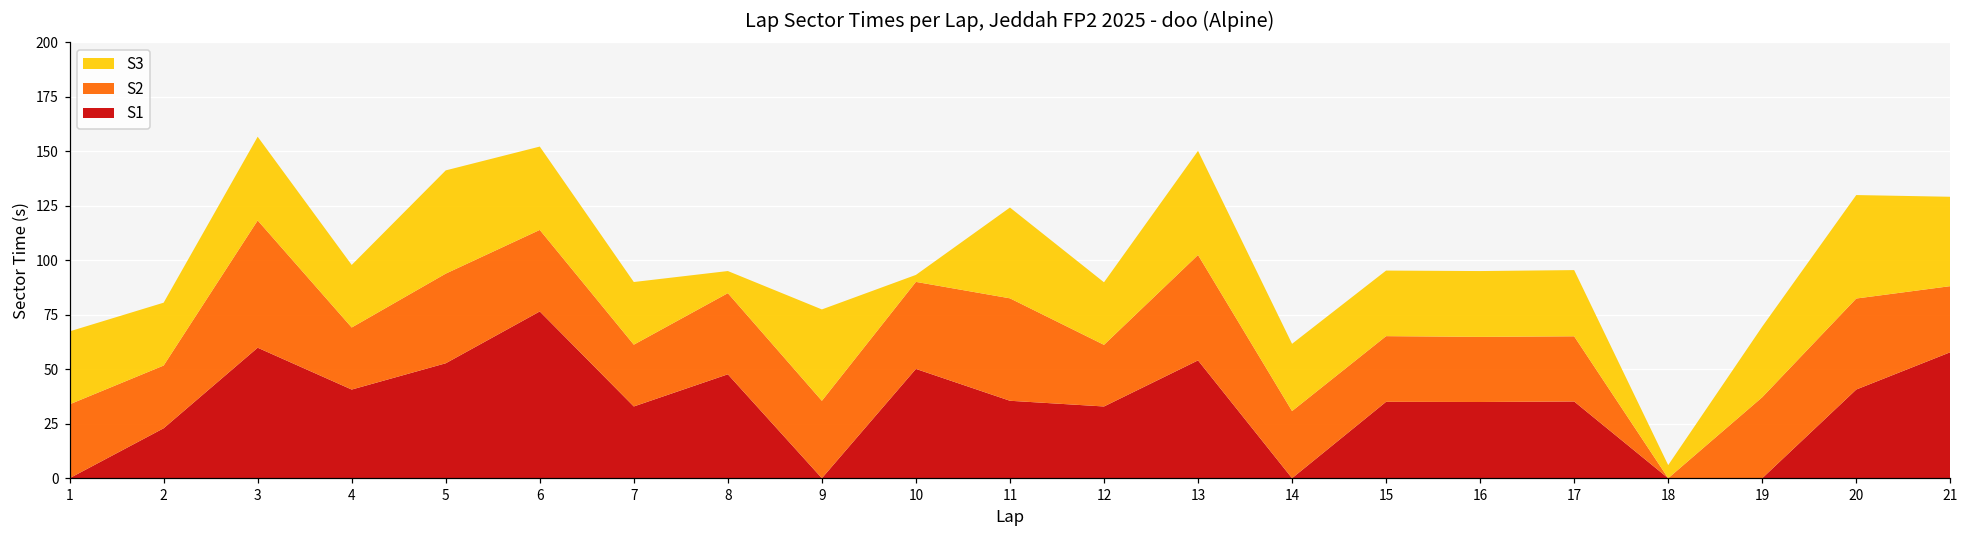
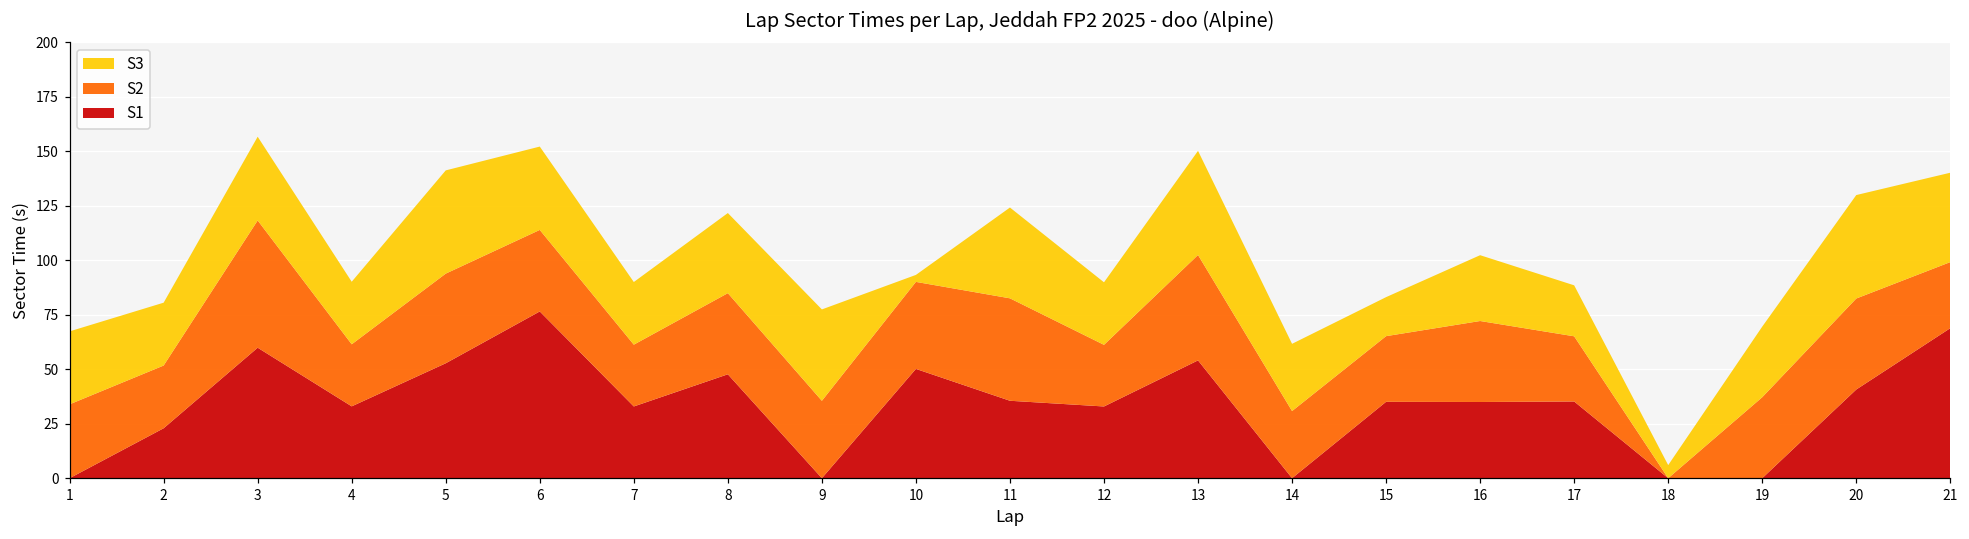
S1, 4: 41 -> 33
S3, 8: 10 -> 37
S3, 15: 30 -> 18
S2, 16: 30 -> 37
S3, 17: 30 -> 23
S1, 21: 58 -> 69
